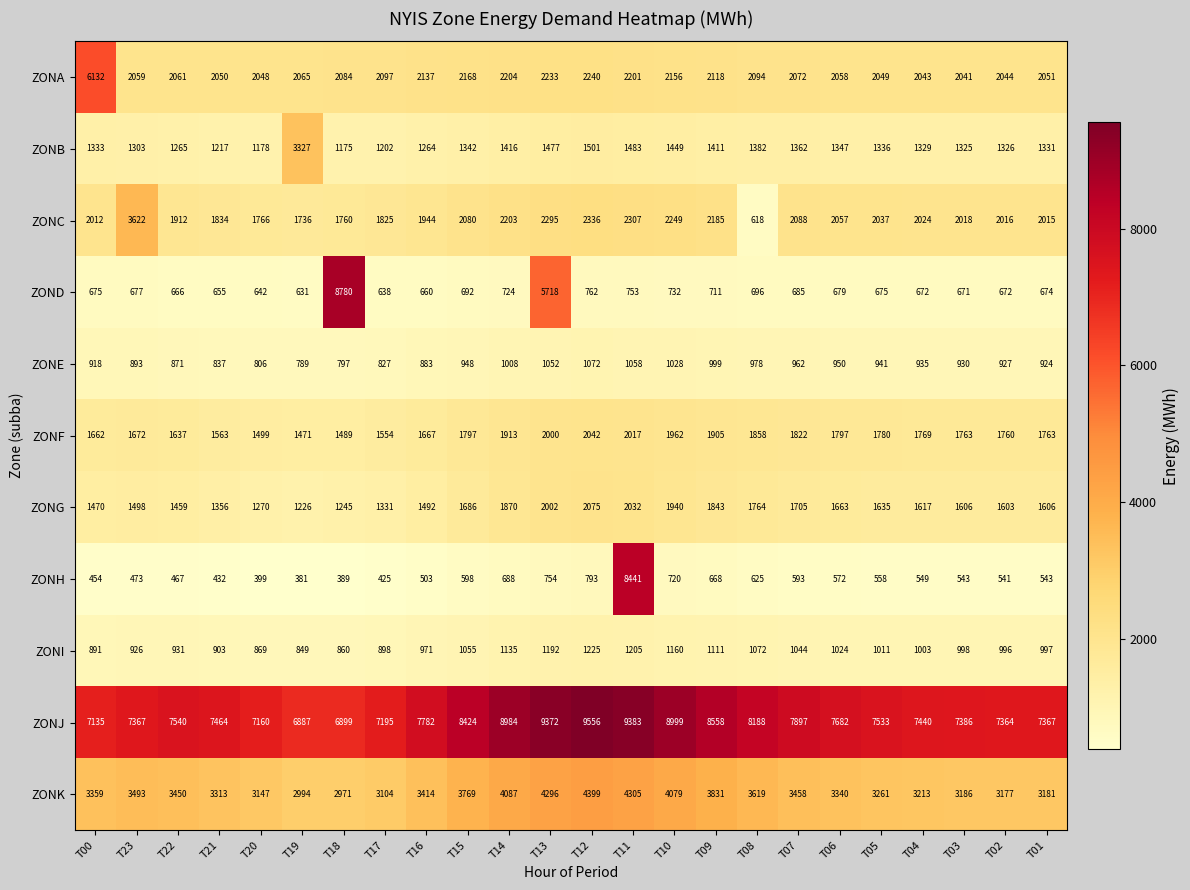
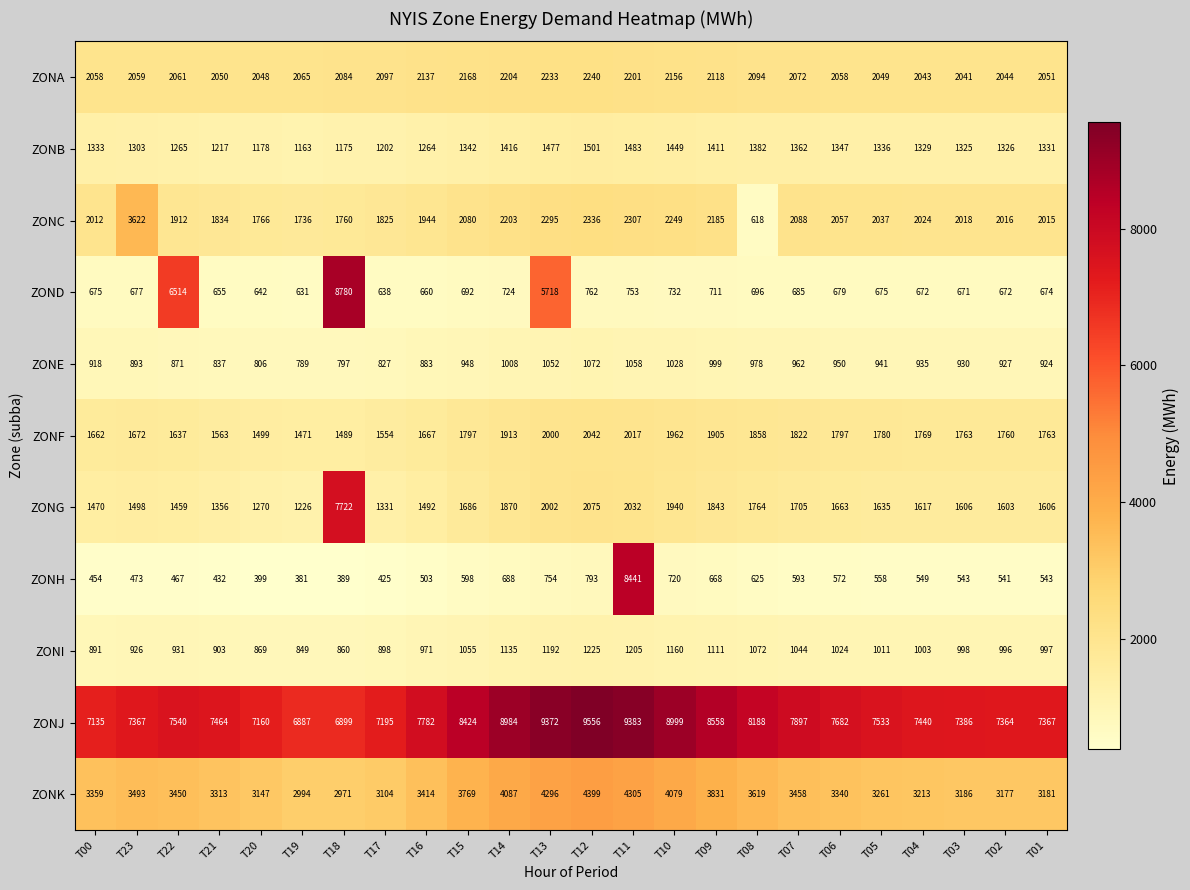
ZONA, T00: 6132 -> 2058
ZONB, T19: 3327 -> 1163
ZOND, T22: 666 -> 6514
ZONG, T18: 1245 -> 7722
